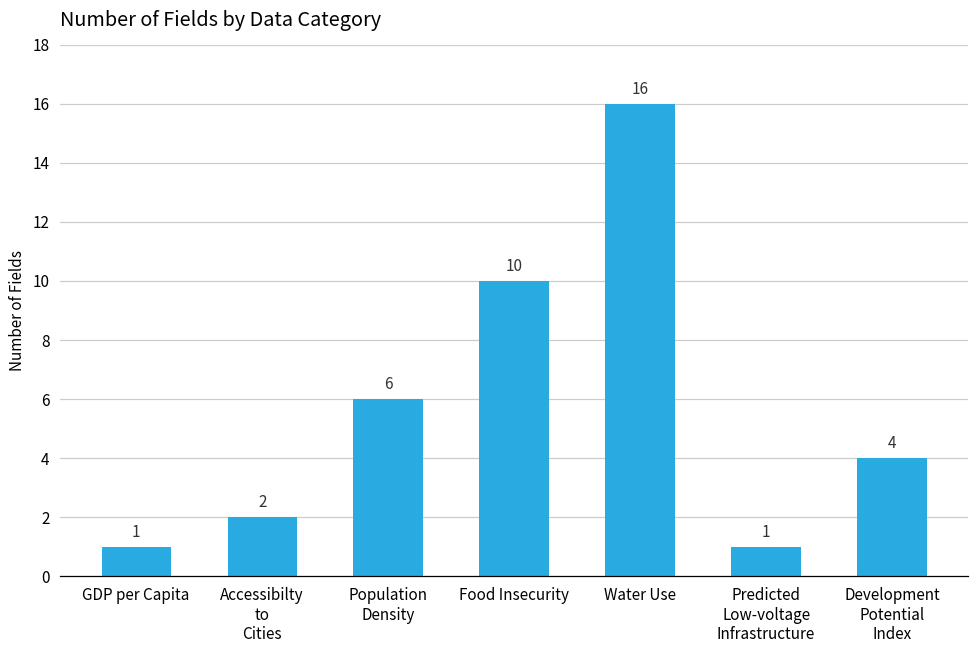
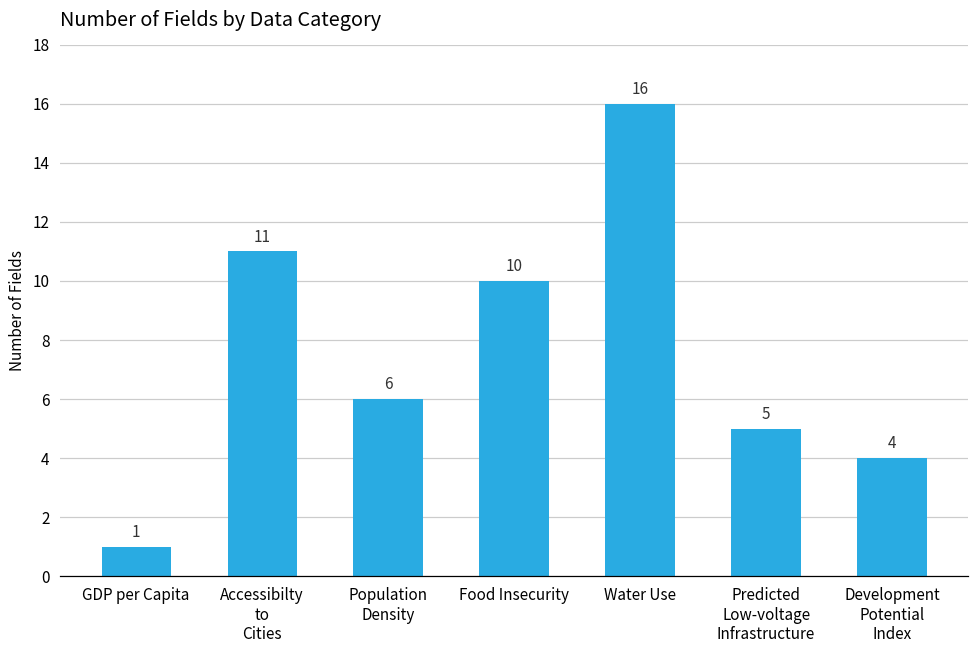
Accessibilty to Cities: 2 -> 11
Predicted Low-voltage Infrastructure: 1 -> 5
